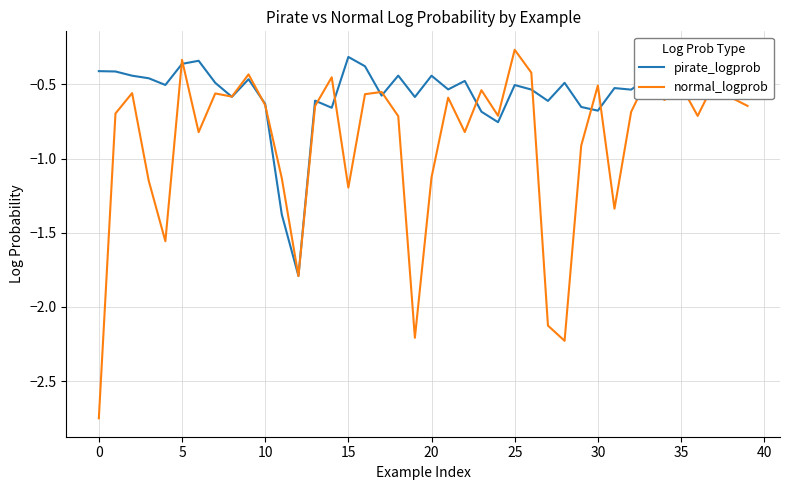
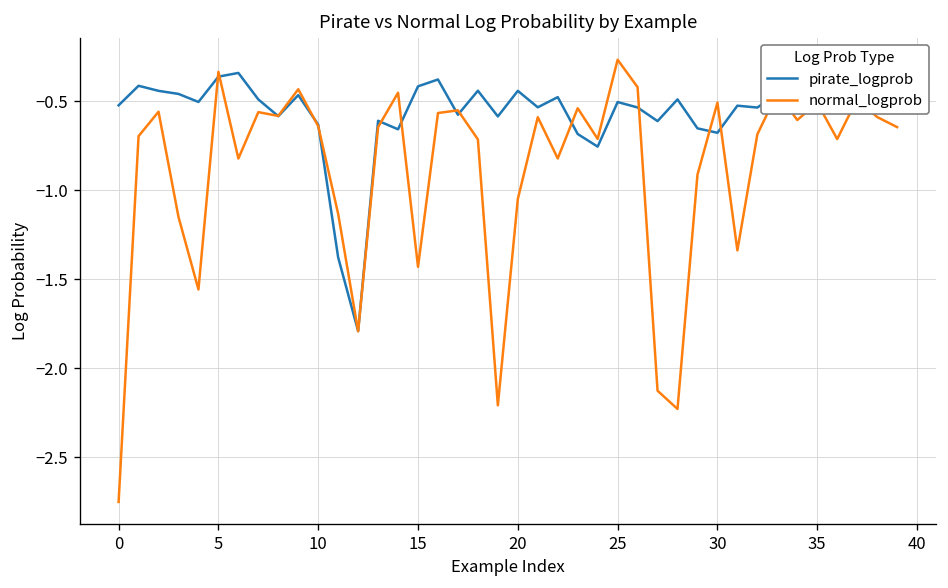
pirate_logprob, 0: -0.41 -> -0.52
pirate_logprob, 15: -0.31 -> -0.42
normal_logprob, 15: -1.20 -> -1.43
normal_logprob, 20: -1.13 -> -1.05
